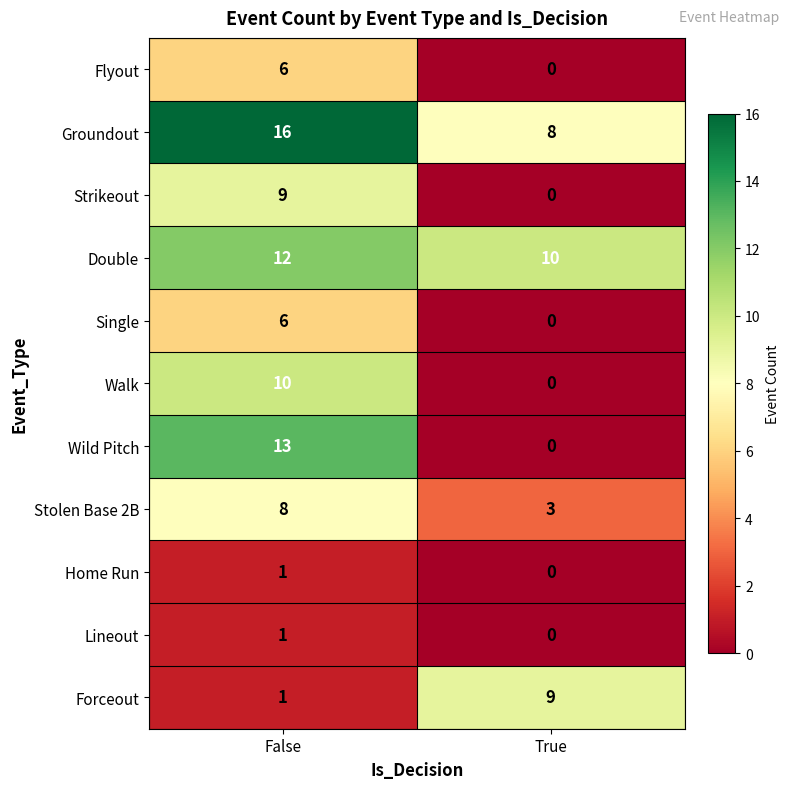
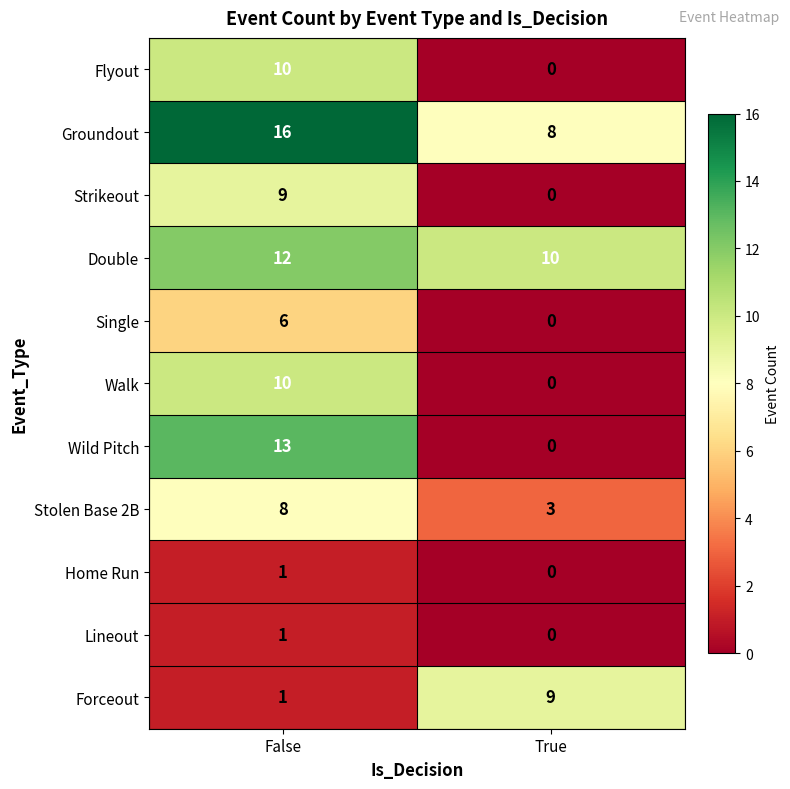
Flyout, False: 6 -> 10
